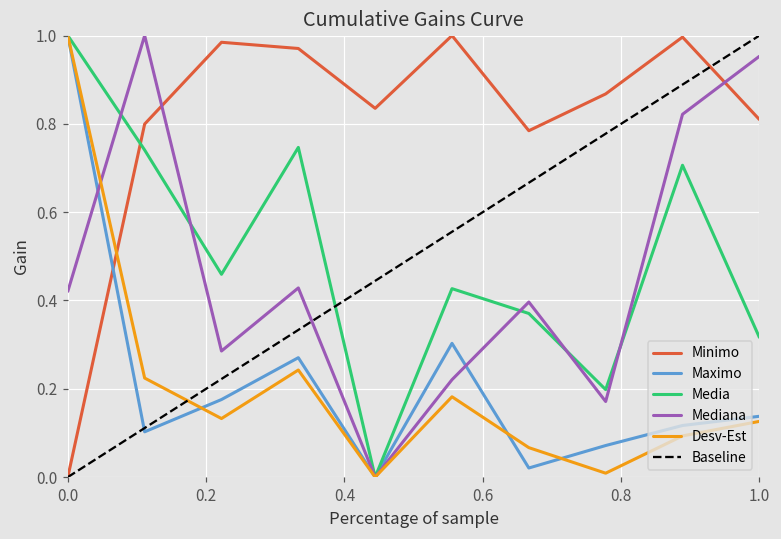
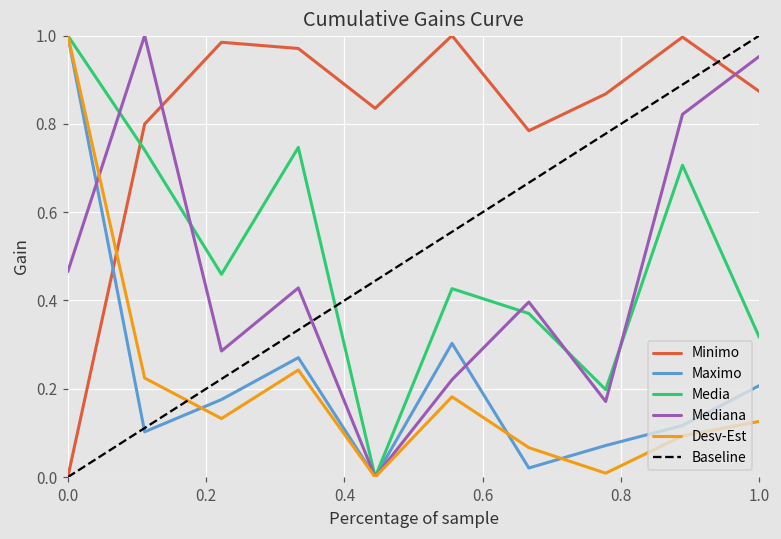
Mediana, 0.0: 0.42 -> 0.47
Minimo, 1.0: 0.81 -> 0.87
Maximo, 1.0: 0.14 -> 0.21
